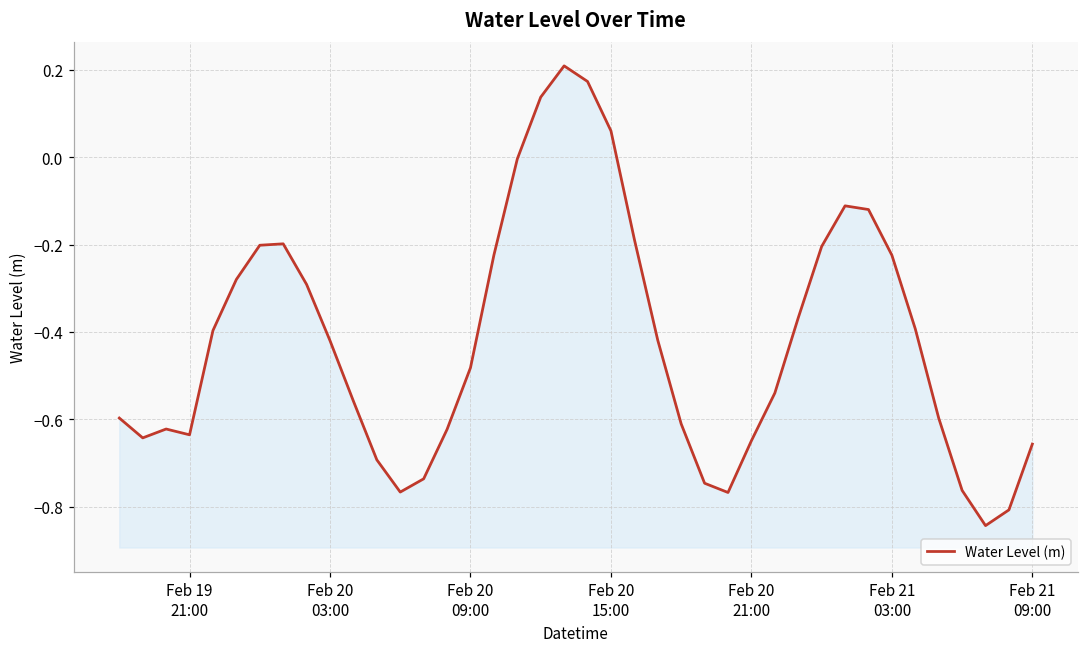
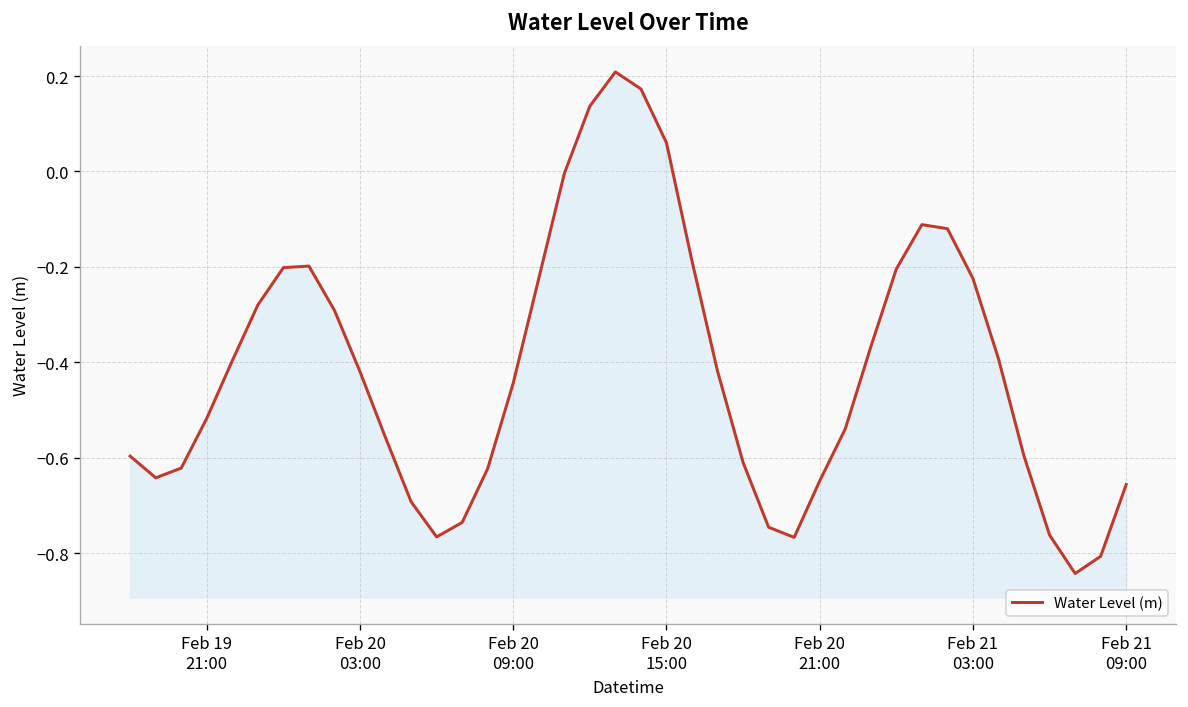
Feb 19 21:00: -0.64 -> -0.52
Feb 20 09:00: -0.48 -> -0.44
